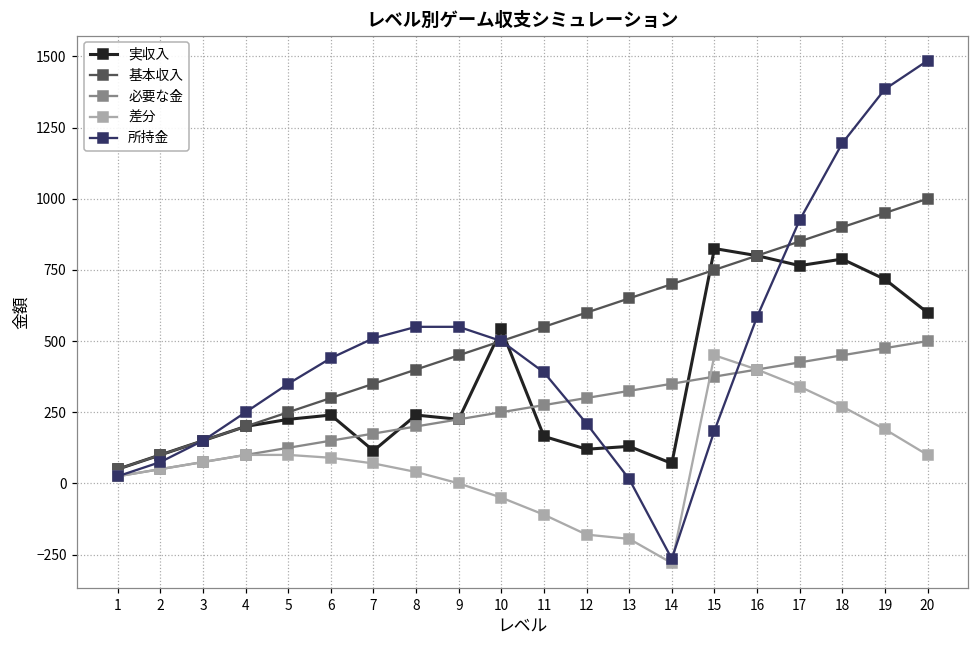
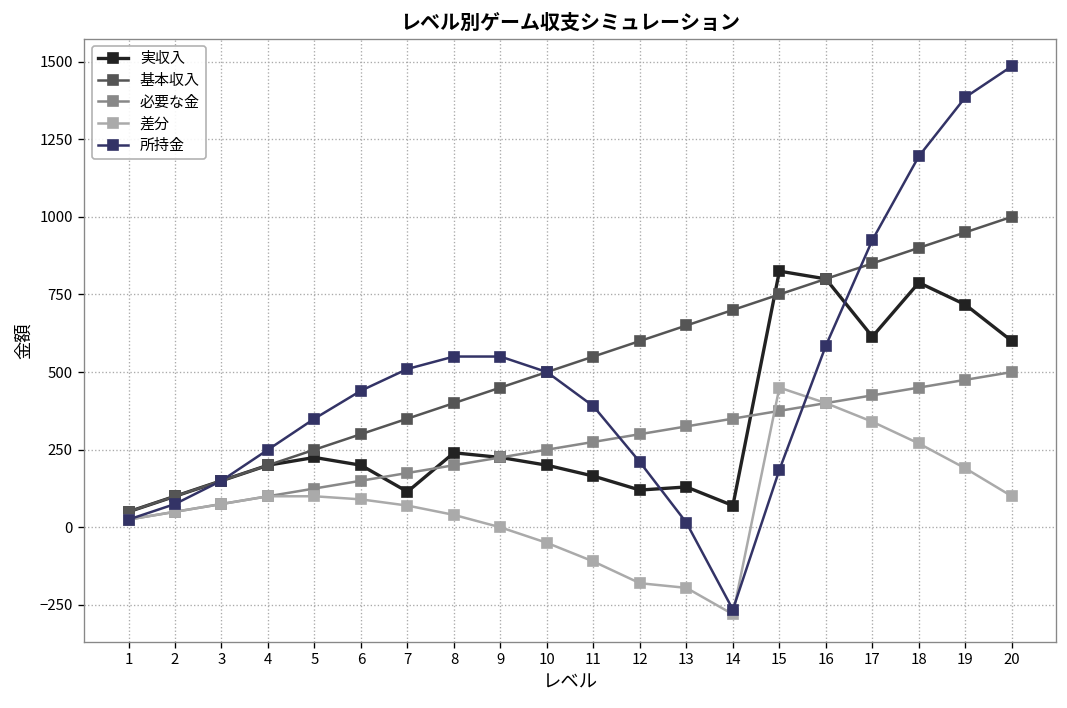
実収入, 6: 240 -> 200
実収入, 10: 540 -> 200
実収入, 17: 770 -> 610
